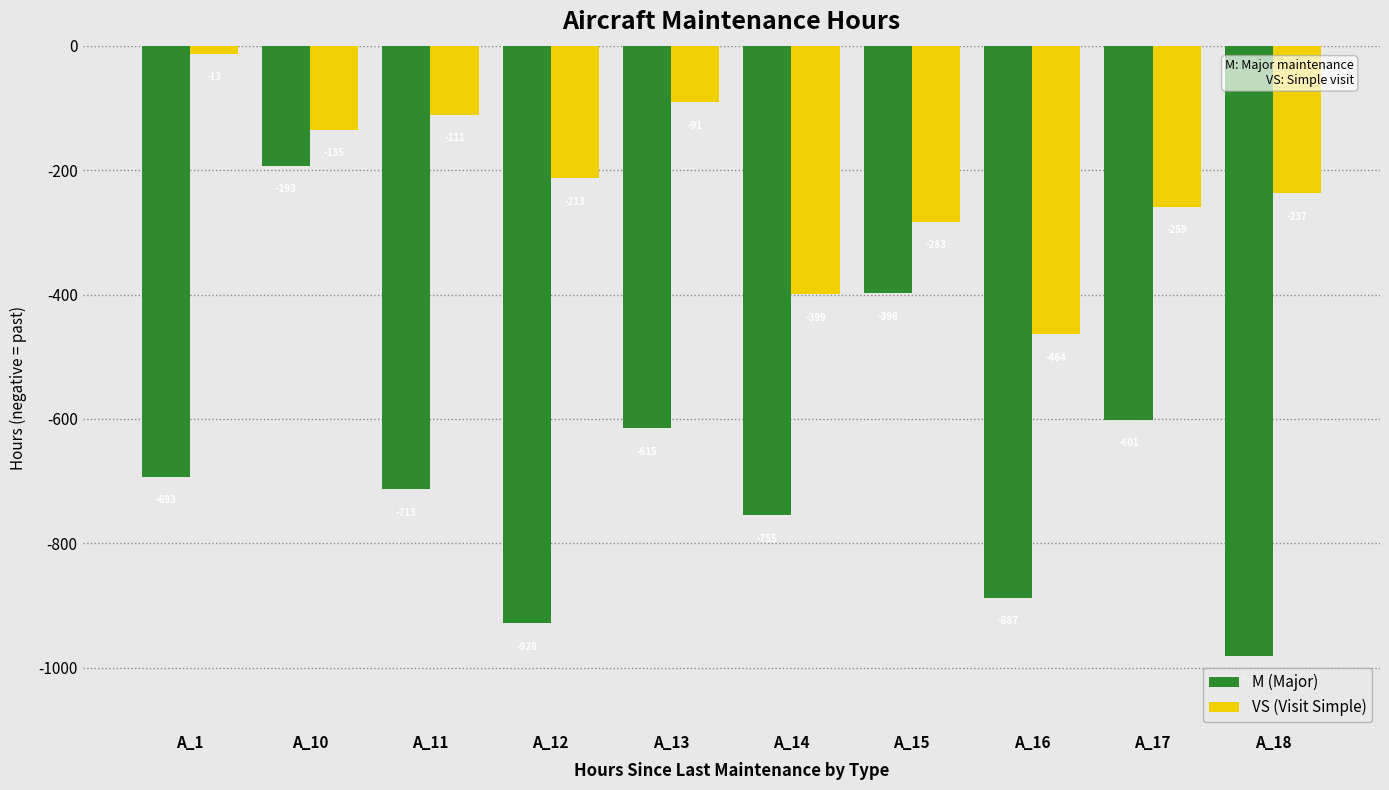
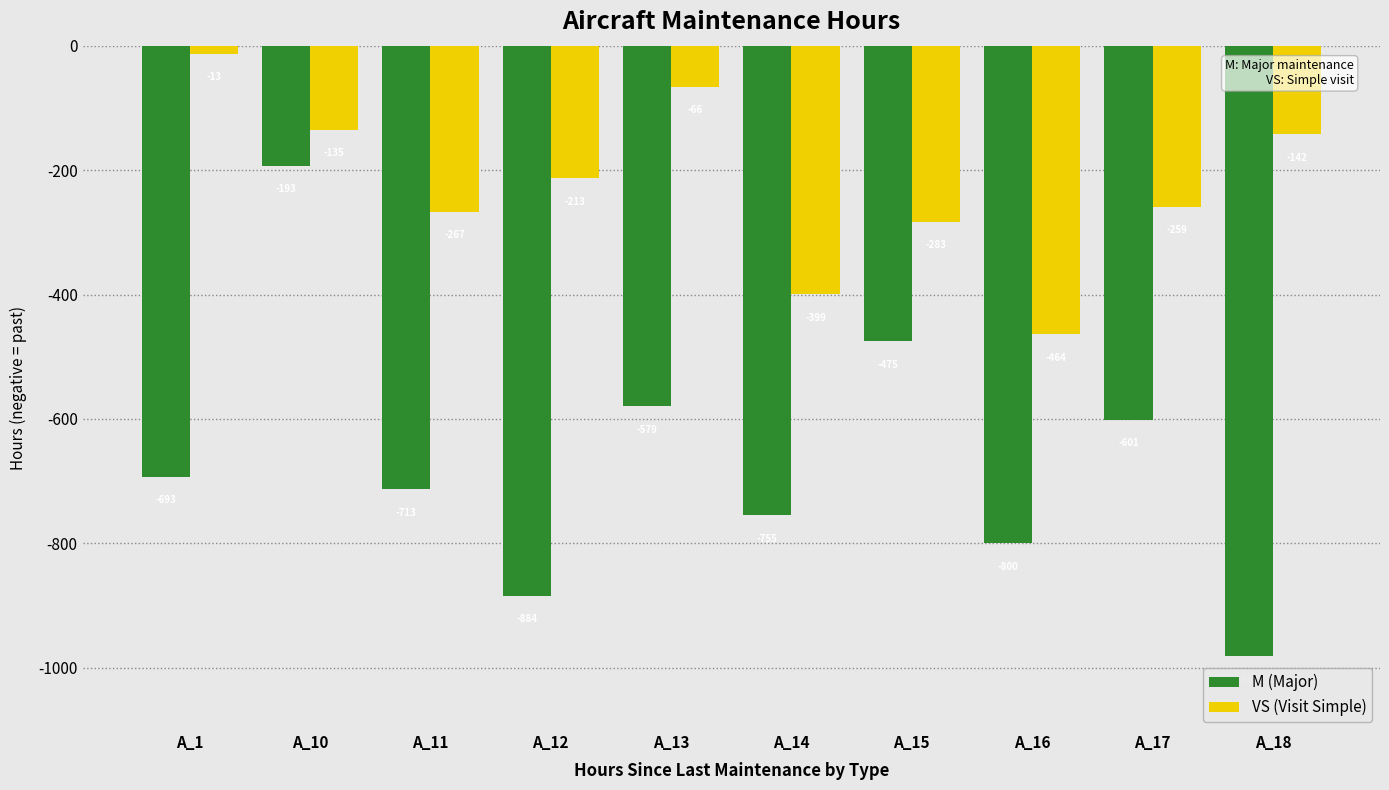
VS (Visit Simple), A_11: -110 -> -270
M (Major), A_12: -930 -> -880
M (Major), A_13: -620 -> -580
VS (Visit Simple), A_13: -90 -> -70
M (Major), A_15: -400 -> -480
M (Major), A_16: -890 -> -800
VS (Visit Simple), A_18: -240 -> -140
